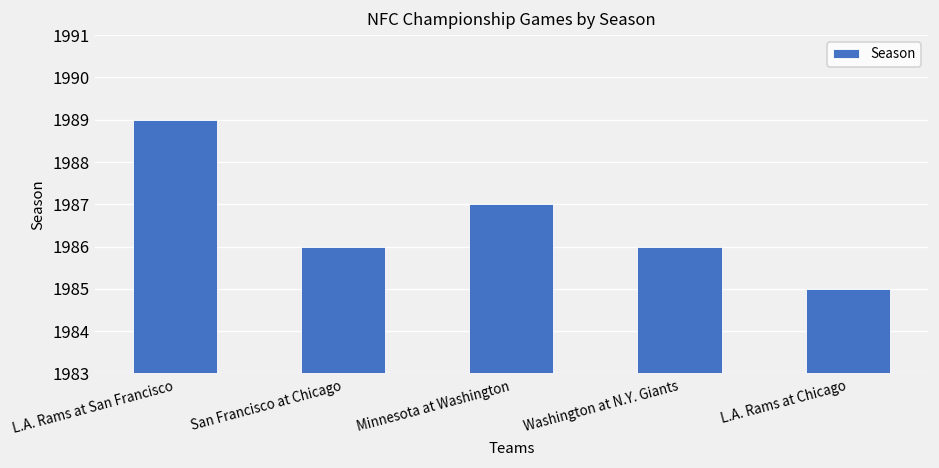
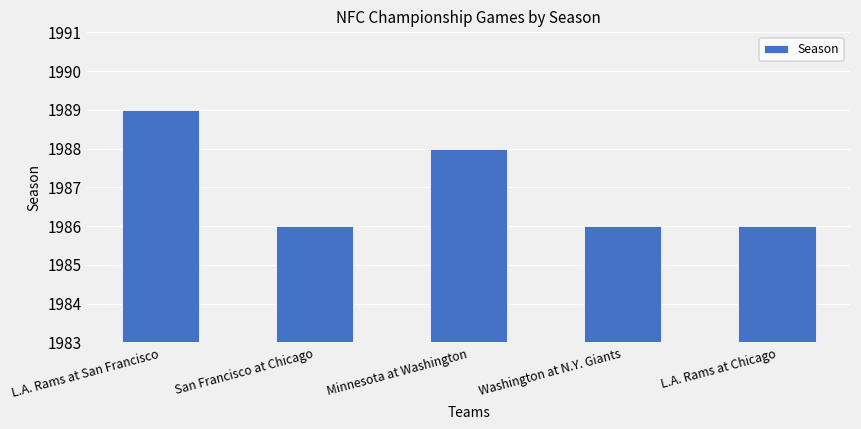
Minnesota at Washington: 1987 -> 1988
L.A. Rams at Chicago: 1985 -> 1986
